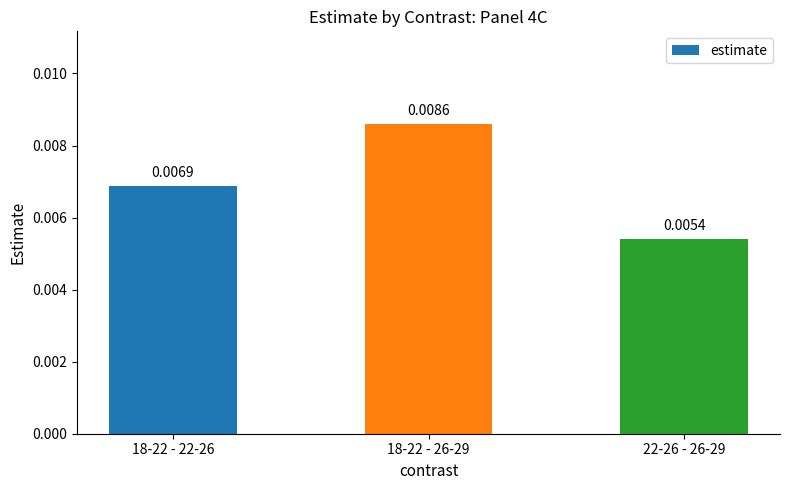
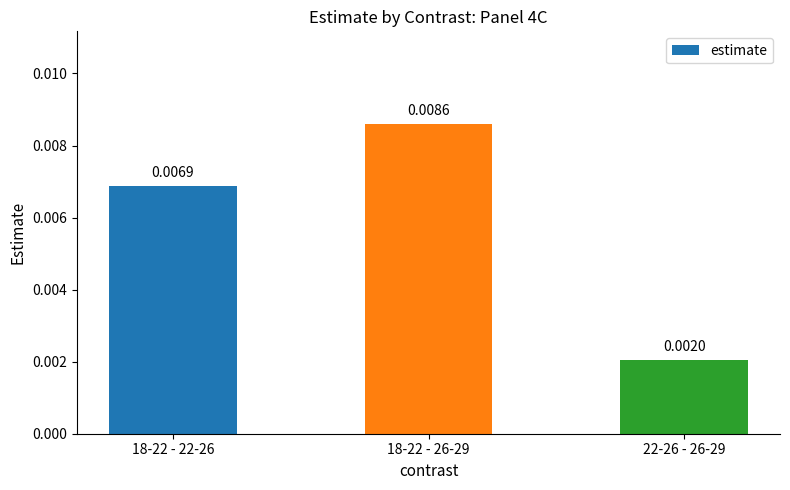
22-26 - 26-29: 0.0054 -> 0.0020
